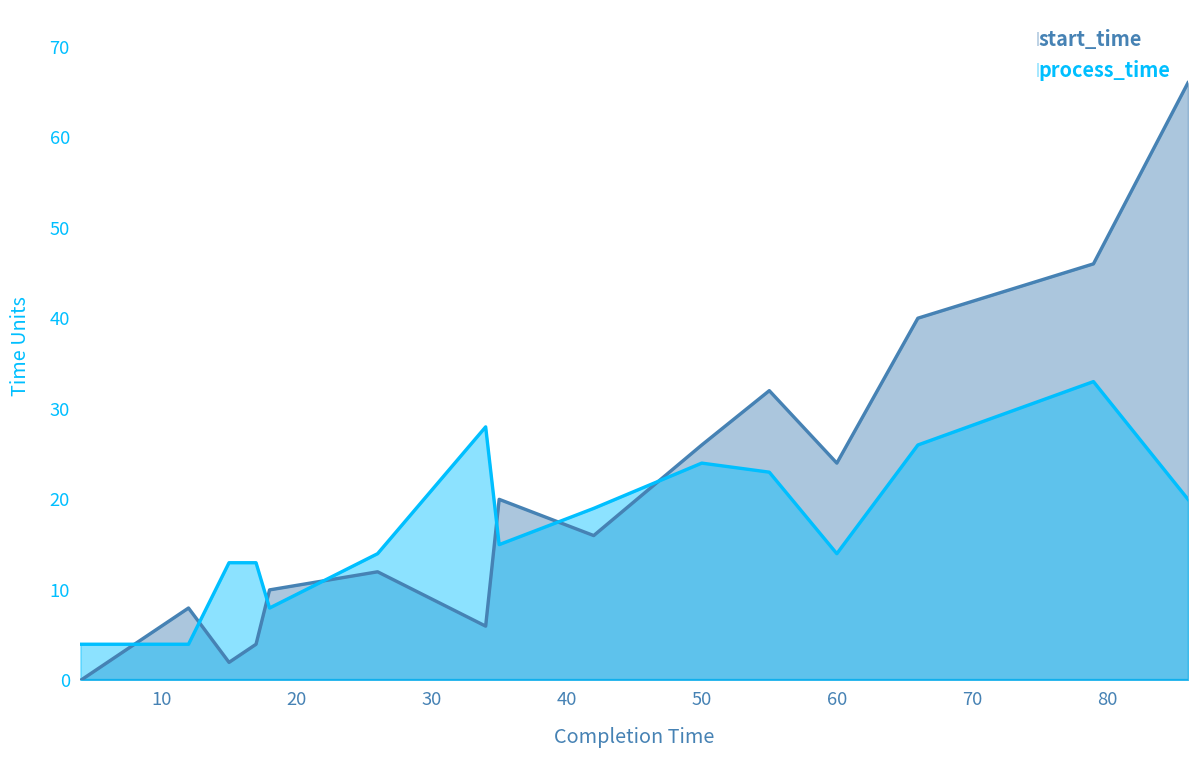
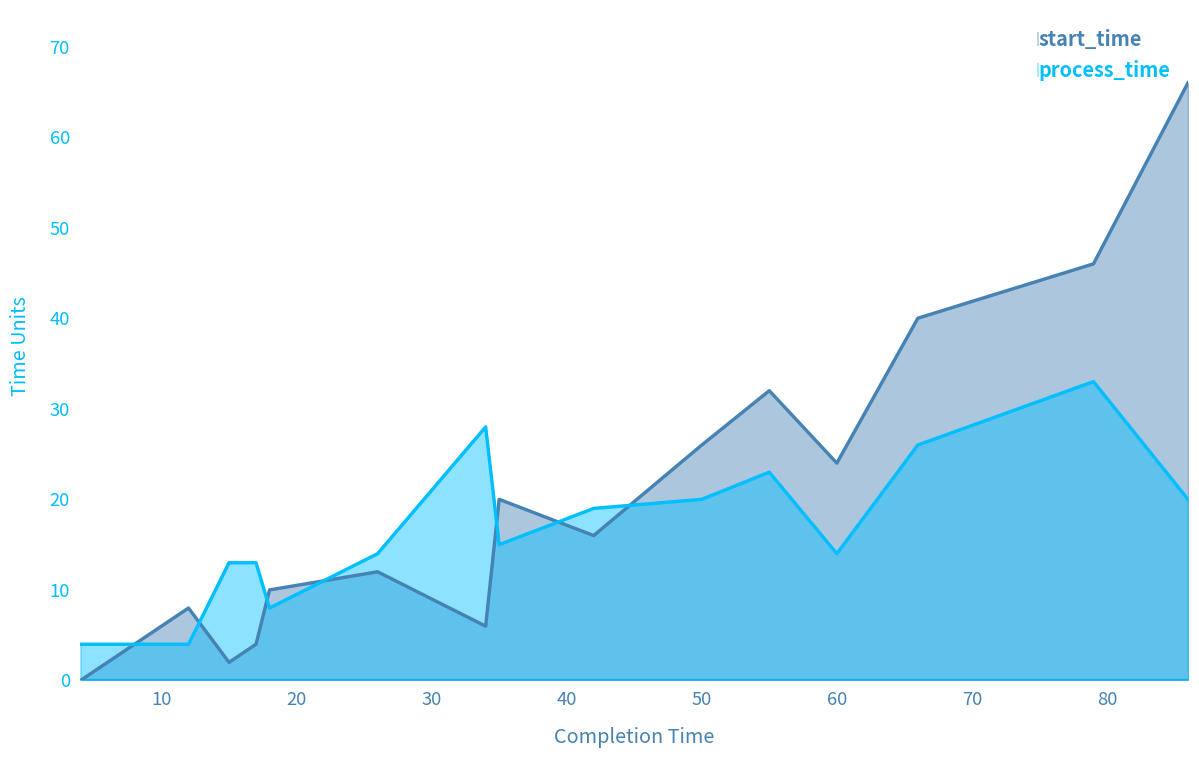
process_time, 50: 24 -> 20
